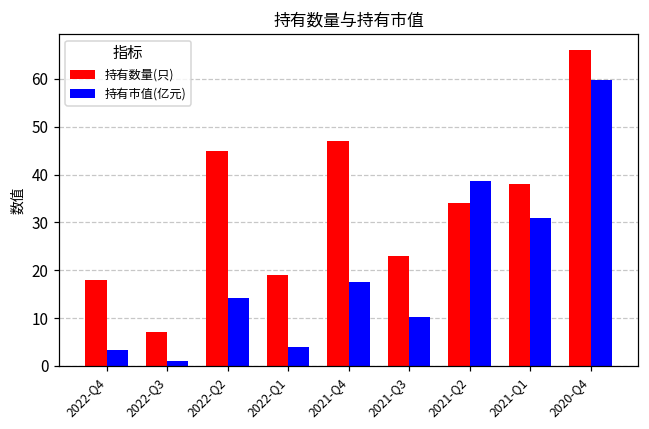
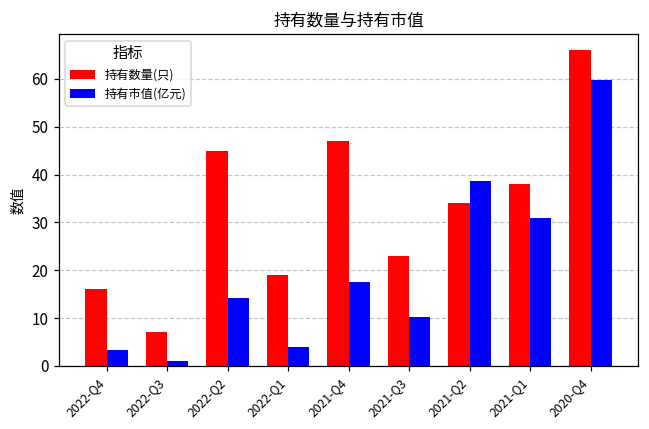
持有数量(只), 2022-Q4: 18 -> 16
